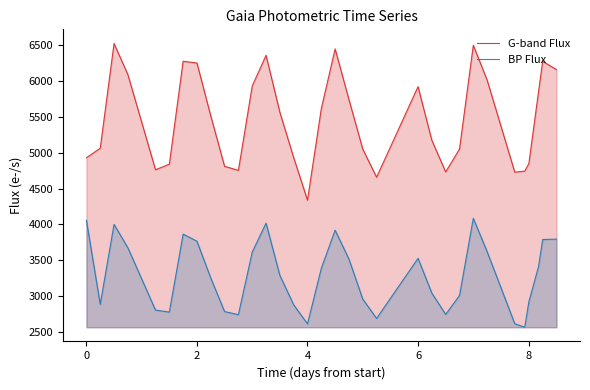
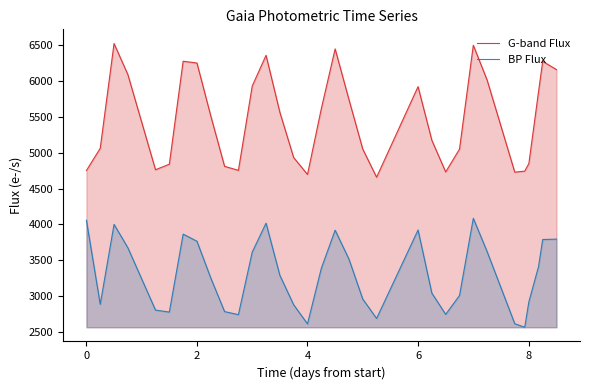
G-band Flux, 0: 4900 -> 4800
G-band Flux, 4: 4300 -> 4700
BP Flux, 6: 3500 -> 3900
